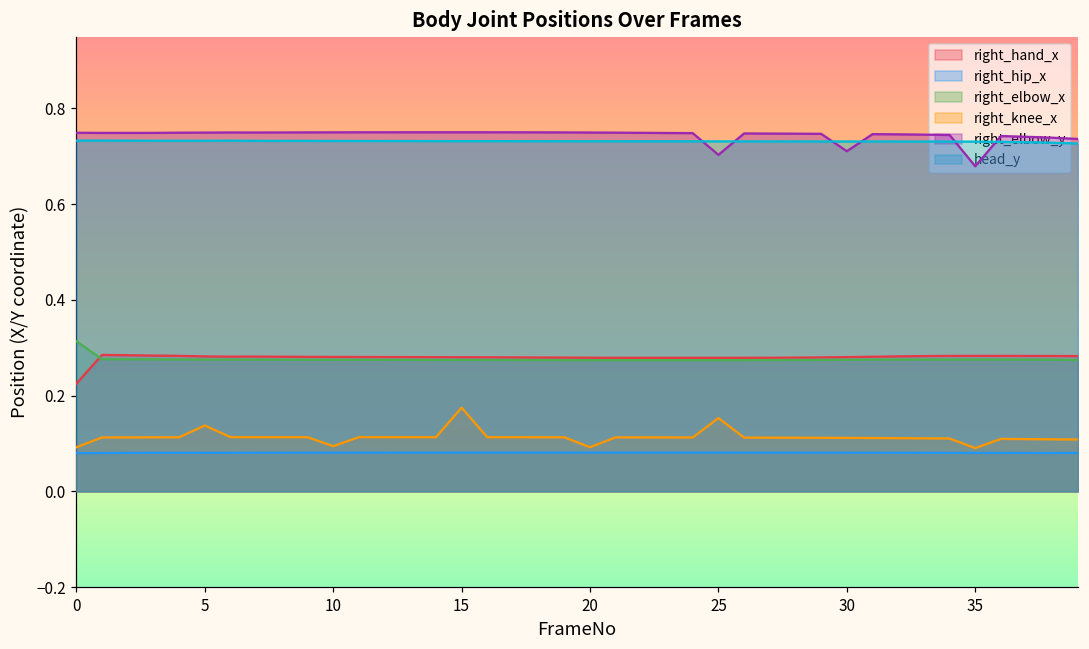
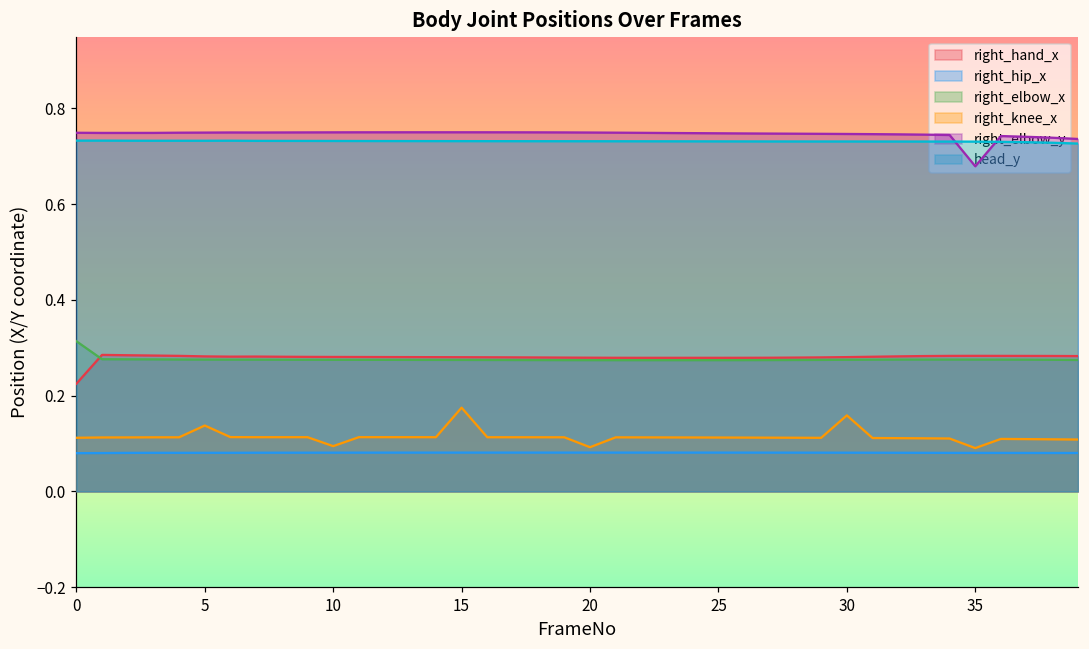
right_knee_x, 0: 0.09 -> 0.11
right_knee_x, 25: 0.15 -> 0.11
right_elbow_y, 25: 0.70 -> 0.75
right_knee_x, 30: 0.11 -> 0.16
right_elbow_y, 30: 0.71 -> 0.75
